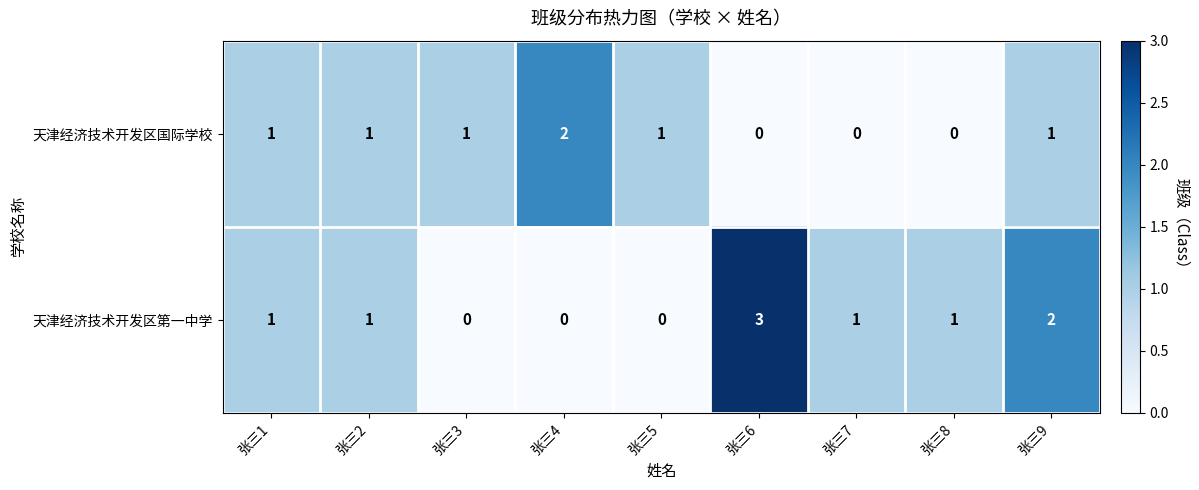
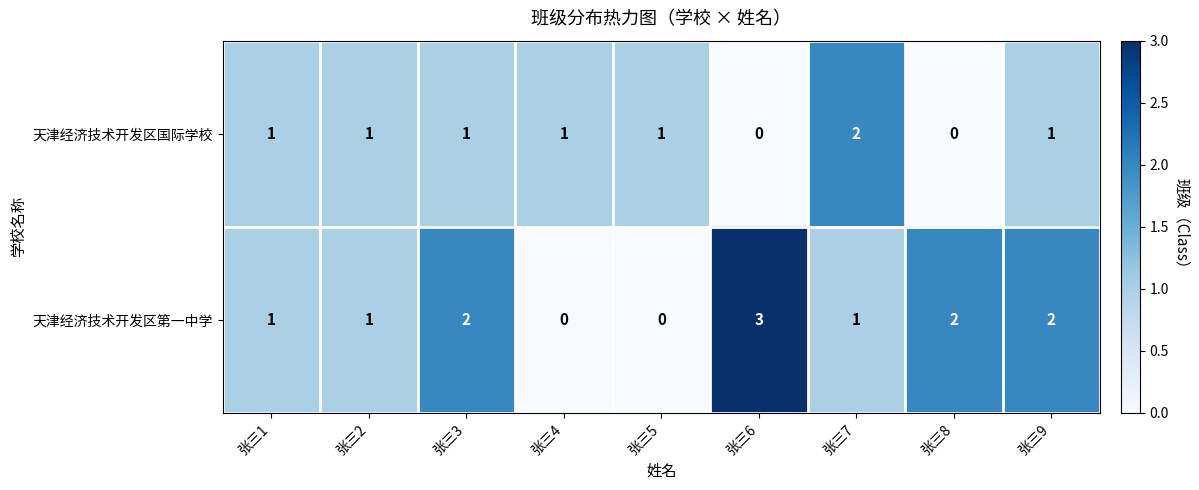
天津经济技术开发区国际学校, 张三4: 2 -> 1
天津经济技术开发区国际学校, 张三7: 0 -> 2
天津经济技术开发区第一中学, 张三3: 0 -> 2
天津经济技术开发区第一中学, 张三8: 1 -> 2
